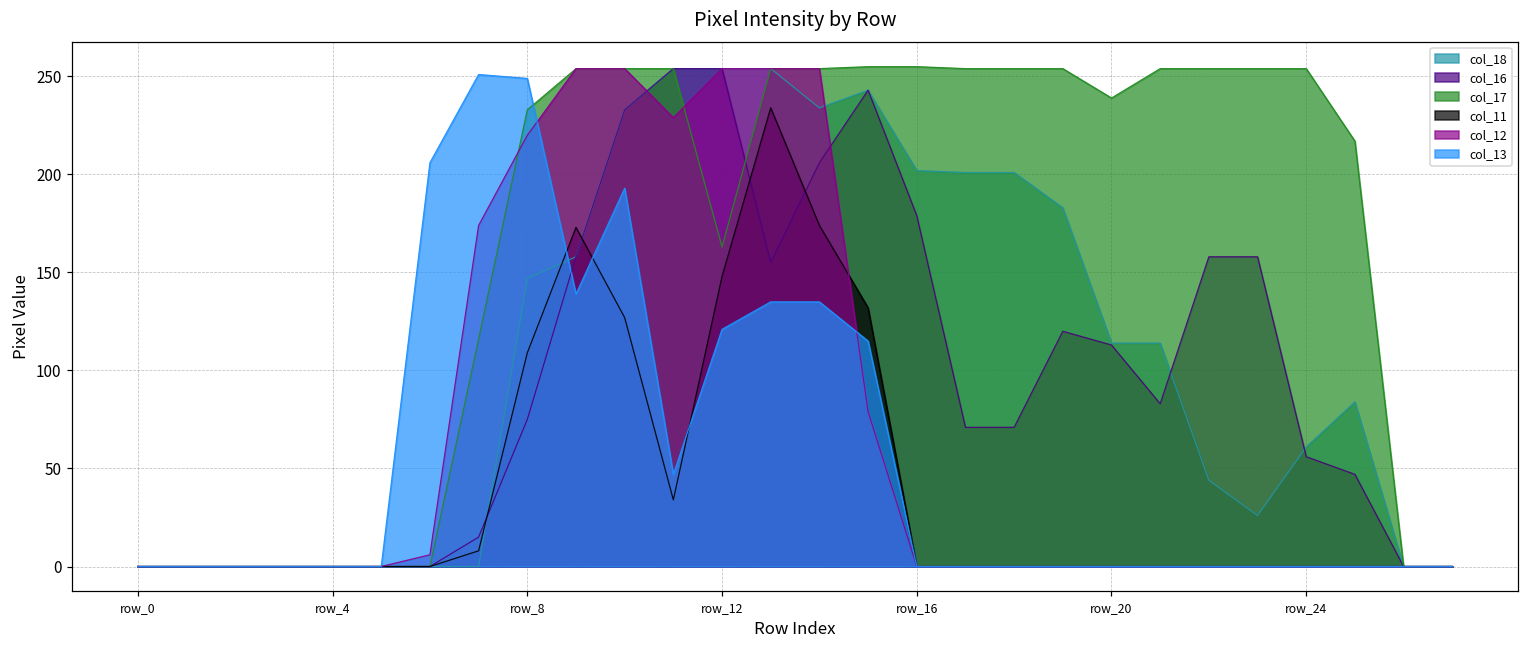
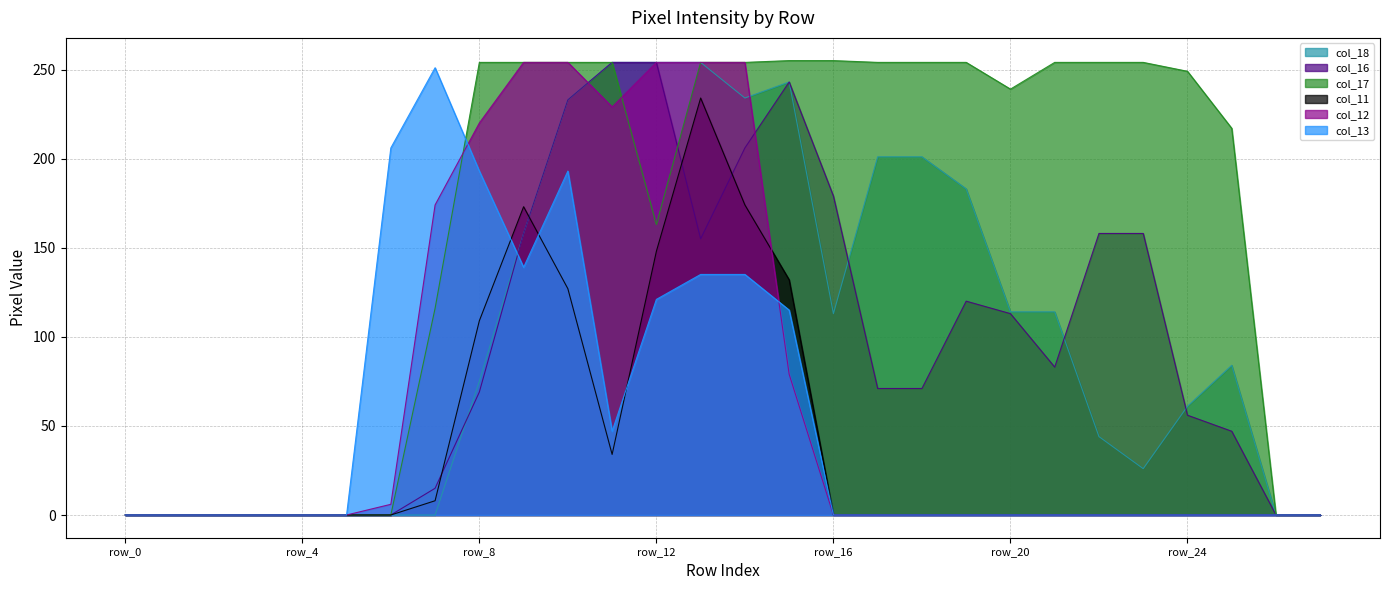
col_18, row_8: 147 -> 75
col_16, row_8: 75 -> 69
col_17, row_8: 233 -> 254
col_13, row_8: 249 -> 193
col_18, row_16: 202 -> 113
col_17, row_24: 254 -> 249
